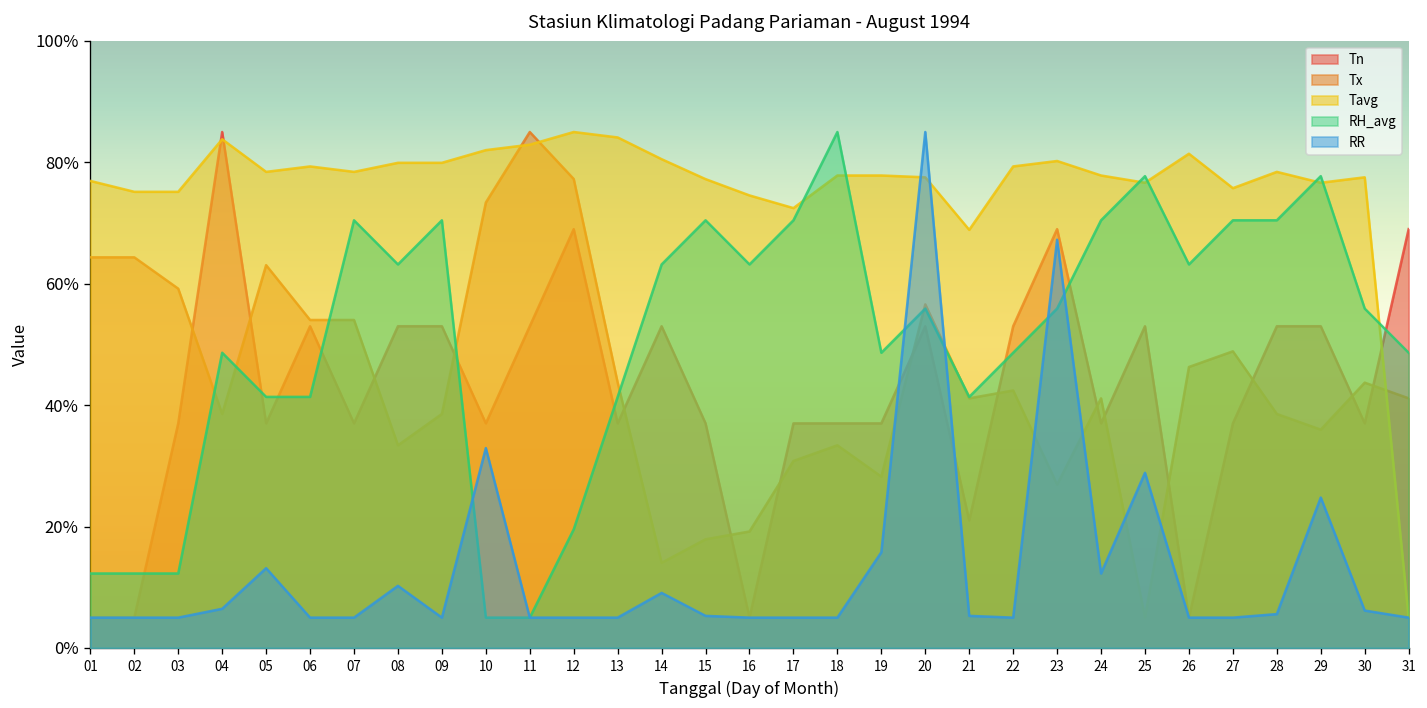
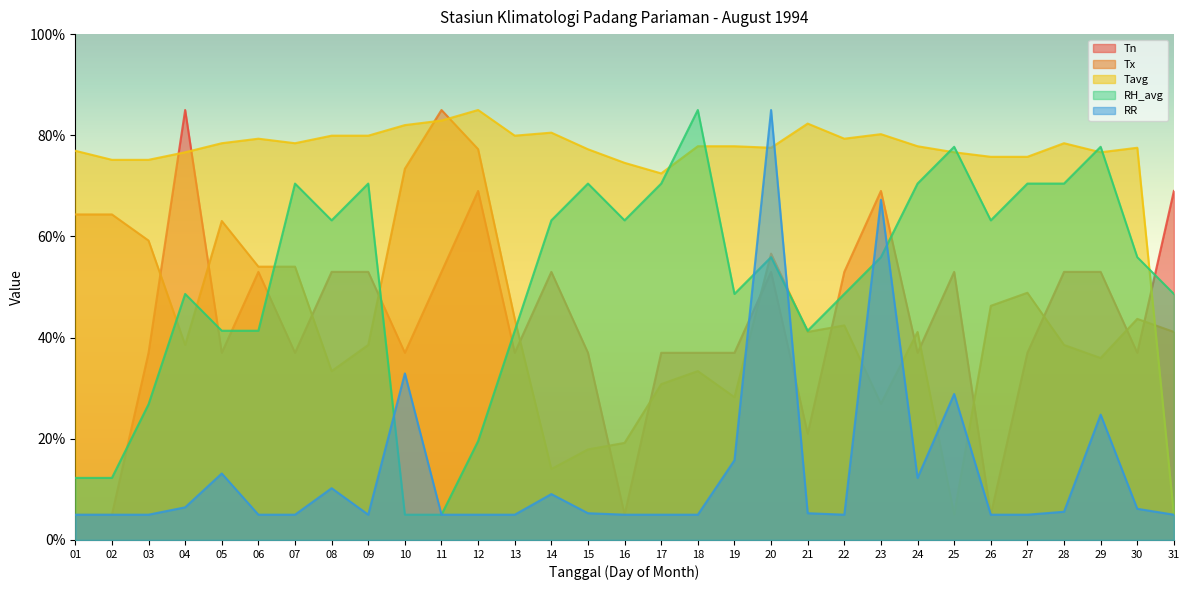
RH_avg, 03: 12% -> 27%
Tavg, 04: 84% -> 77%
Tavg, 13: 84% -> 80%
Tavg, 21: 69% -> 82%
Tavg, 26: 81% -> 76%
